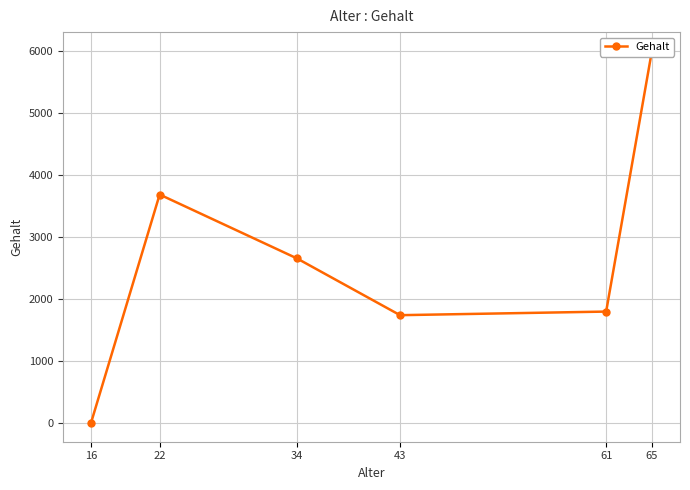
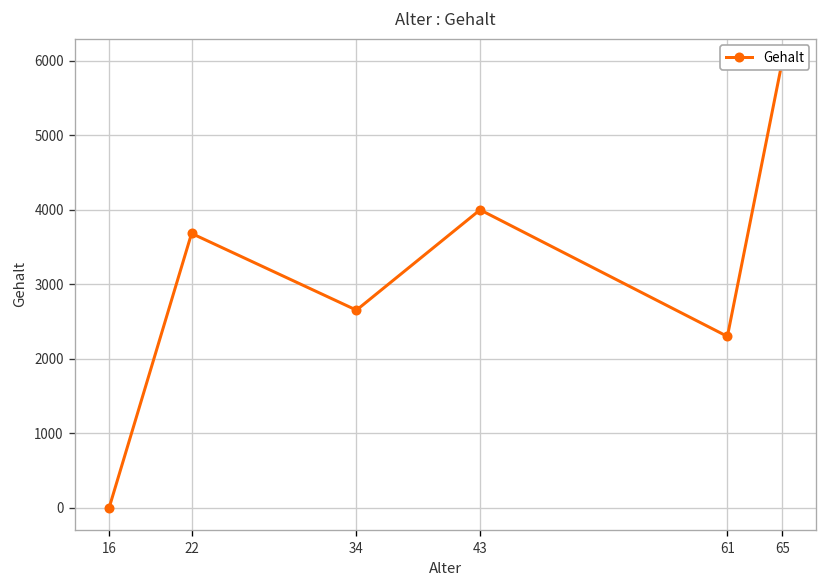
43: 1700 -> 4000
61: 1800 -> 2300
